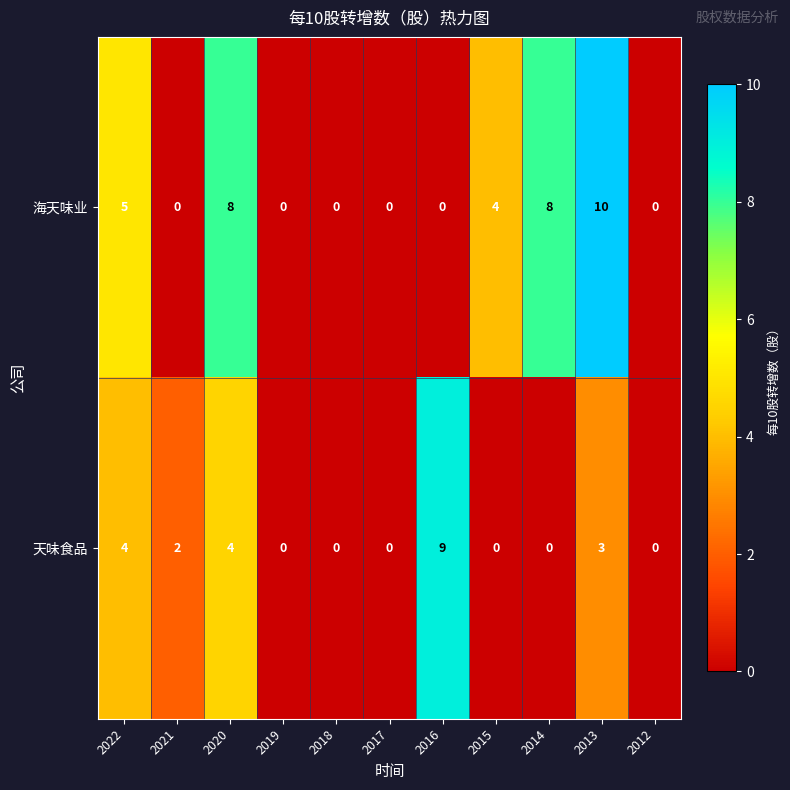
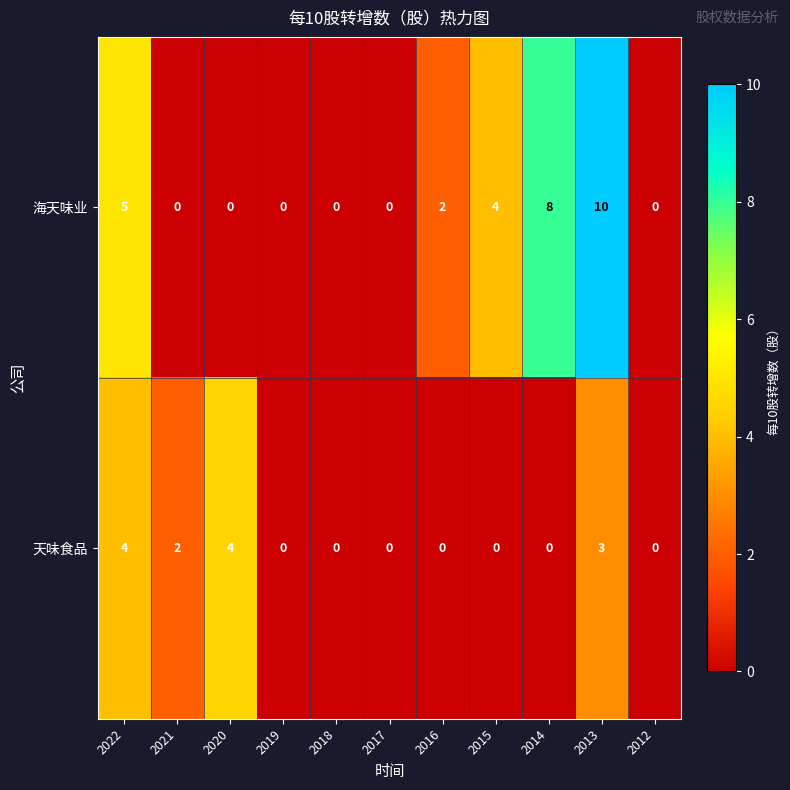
海天味业, 2020: 8 -> 0
海天味业, 2016: 0 -> 2
天味食品, 2016: 9 -> 0
